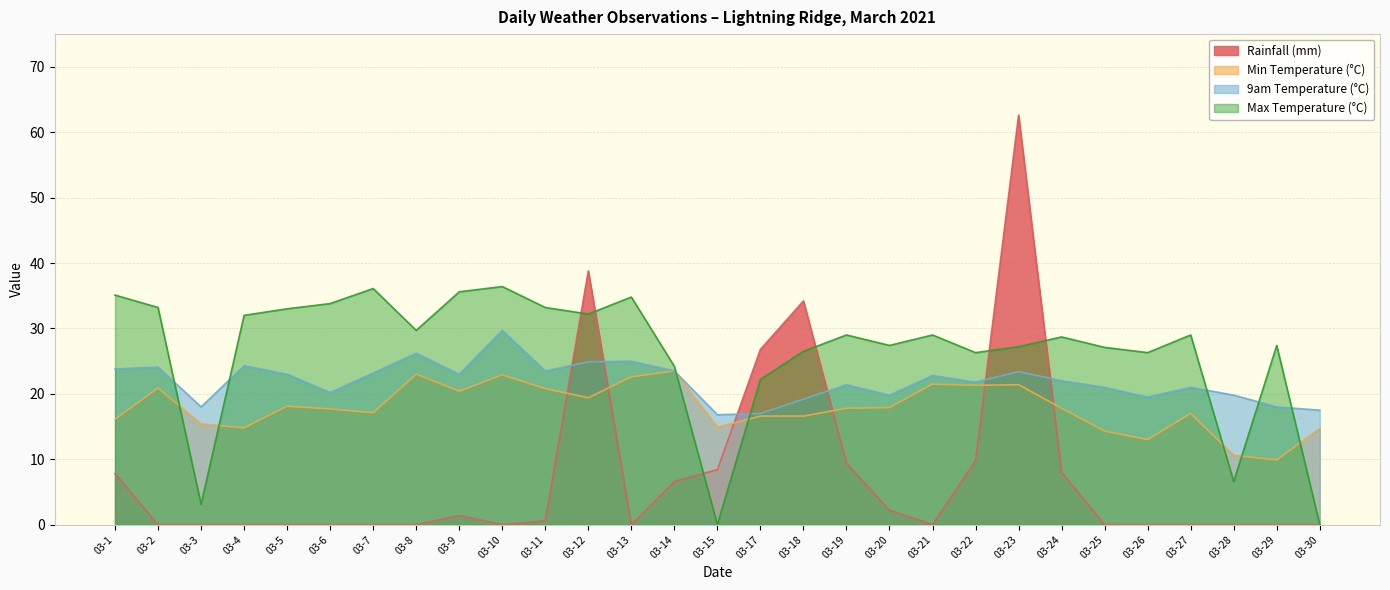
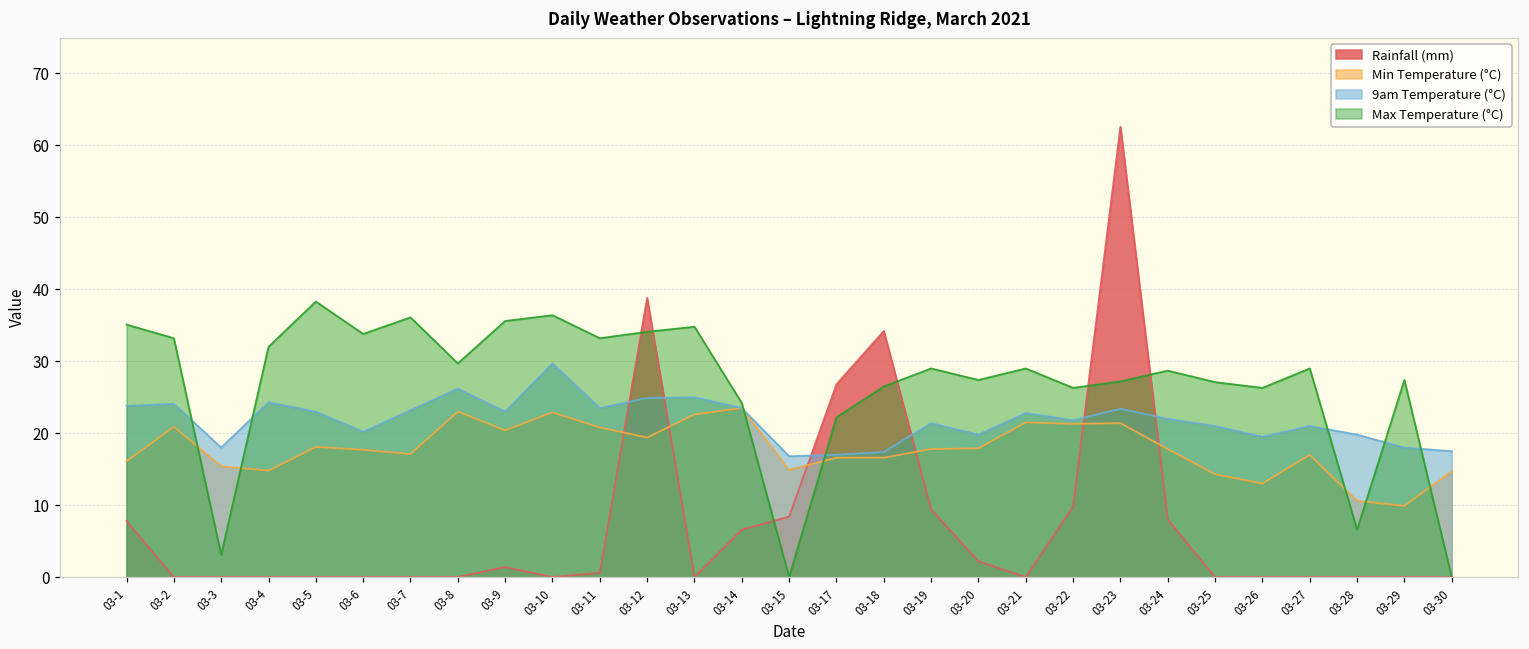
Max Temperature (°C), 03-5: 33 -> 38
Max Temperature (°C), 03-12: 32 -> 34
9am Temperature (°C), 03-18: 19 -> 17
